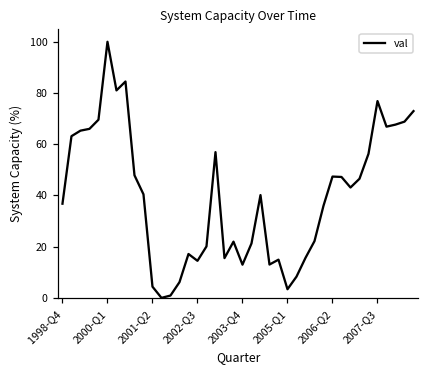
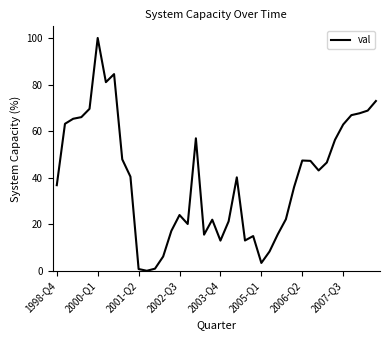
2001-Q2: 4 -> 1
2002-Q3: 14 -> 24
2007-Q3: 77 -> 63
